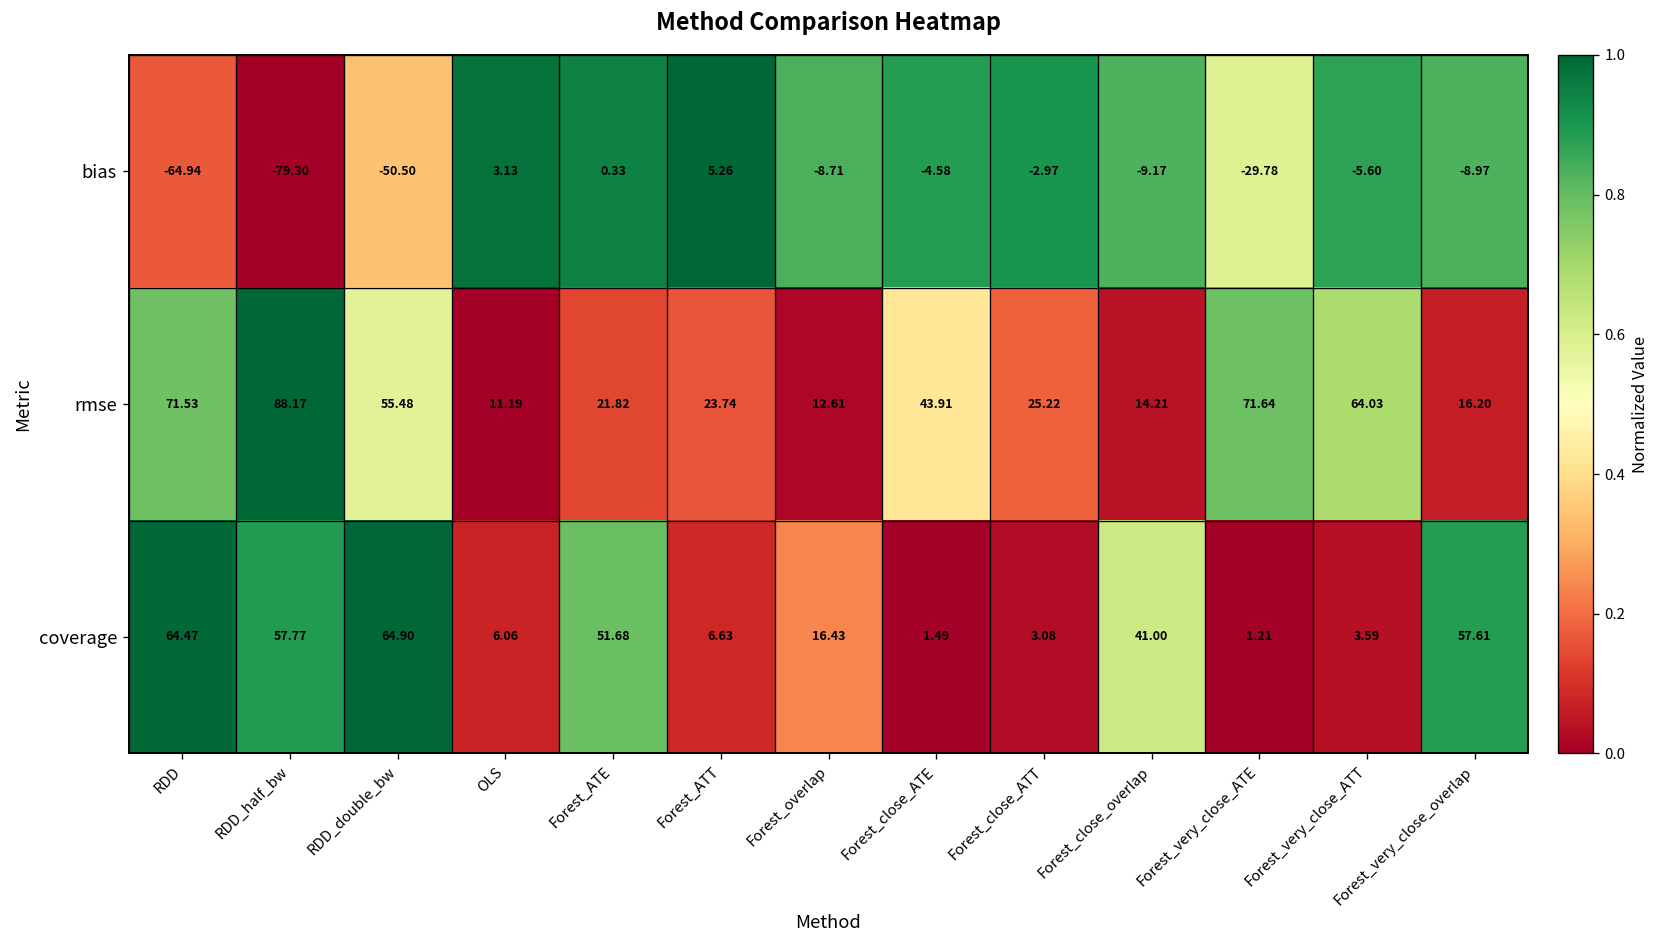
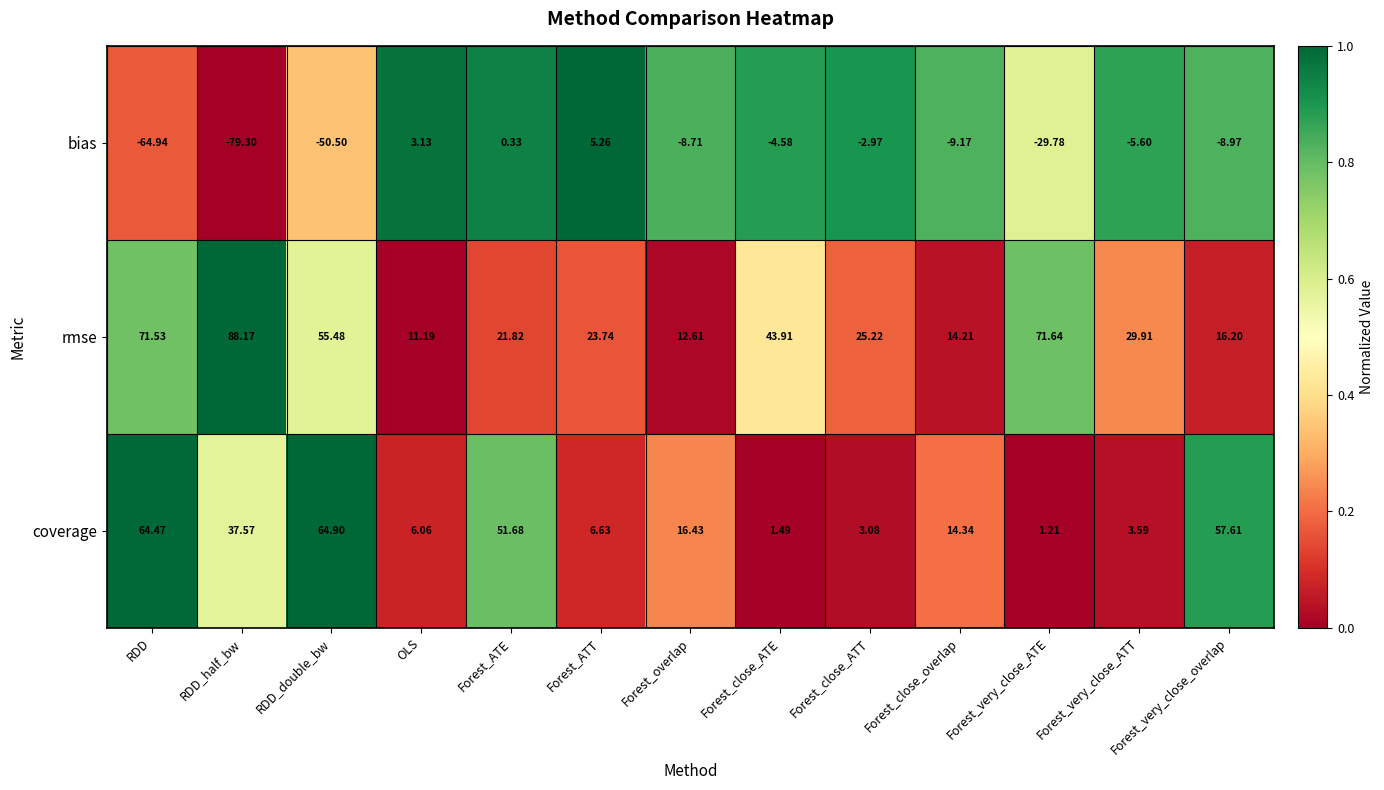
rmse, Forest_very_close_ATT: 64.03 -> 29.91
coverage, RDD_half_bw: 57.77 -> 37.57
coverage, Forest_close_overlap: 41.00 -> 14.34
